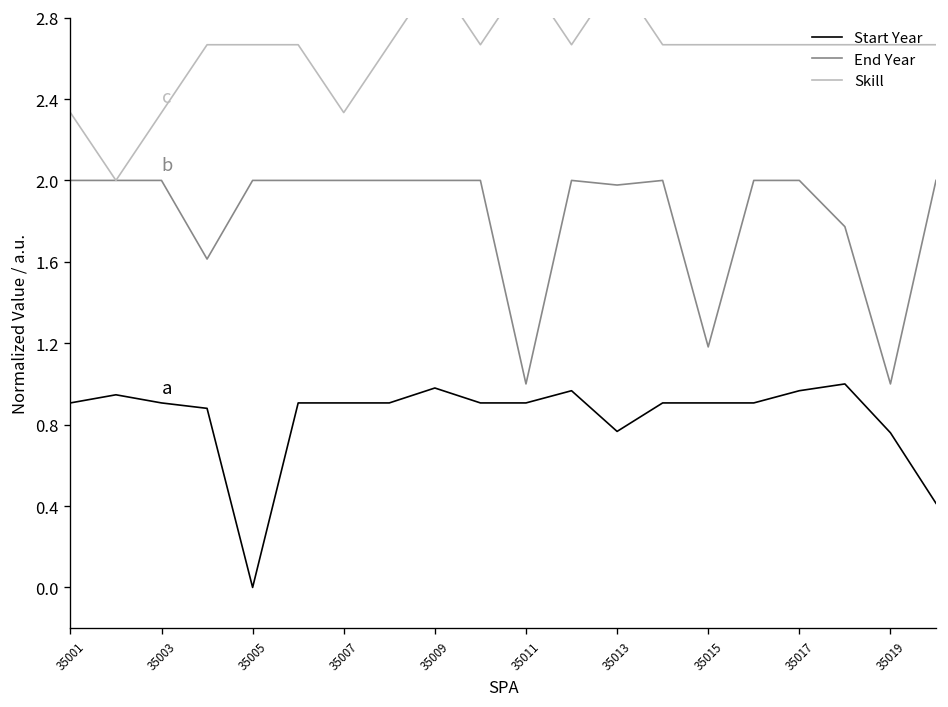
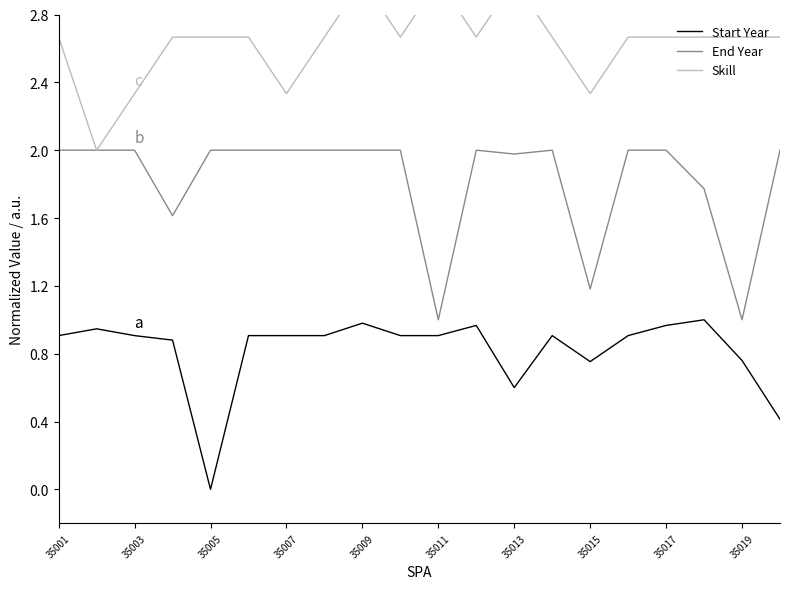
Skill, 35001: 2.33 -> 2.67
Start Year, 35013: 0.77 -> 0.60
Start Year, 35015: 0.91 -> 0.75
Skill, 35015: 2.67 -> 2.33
